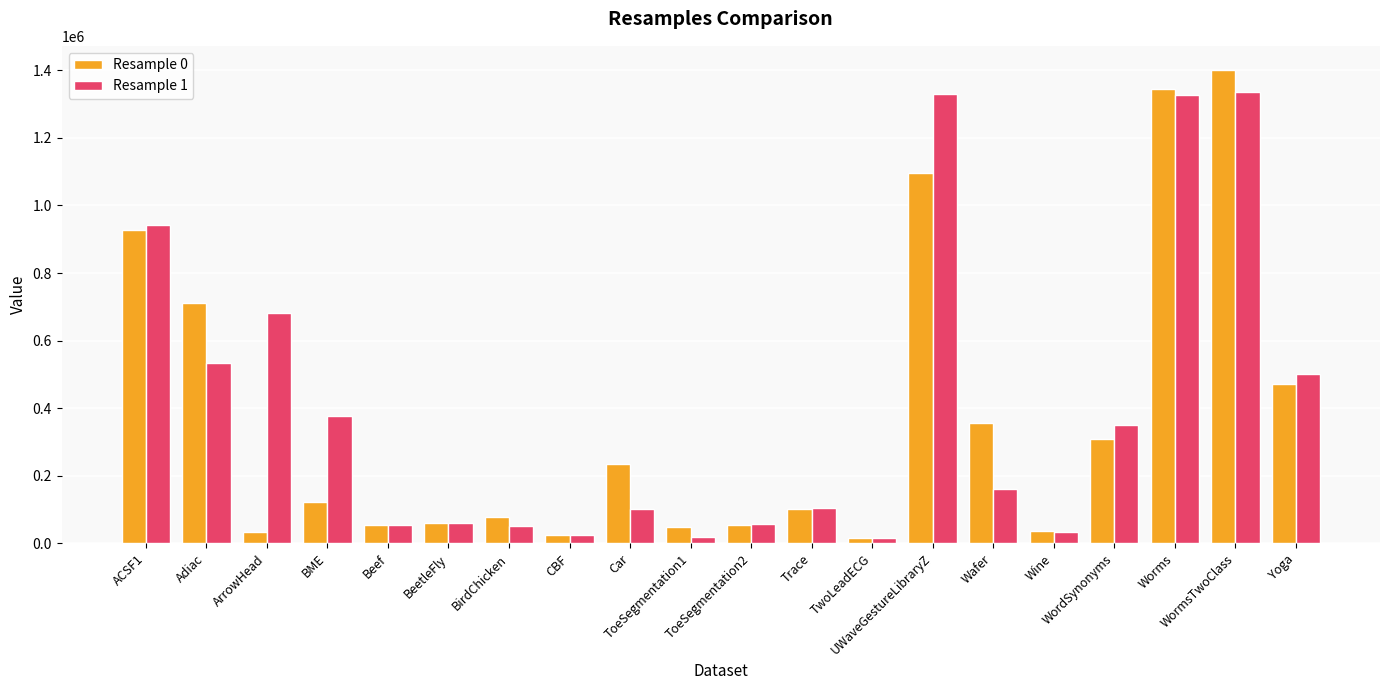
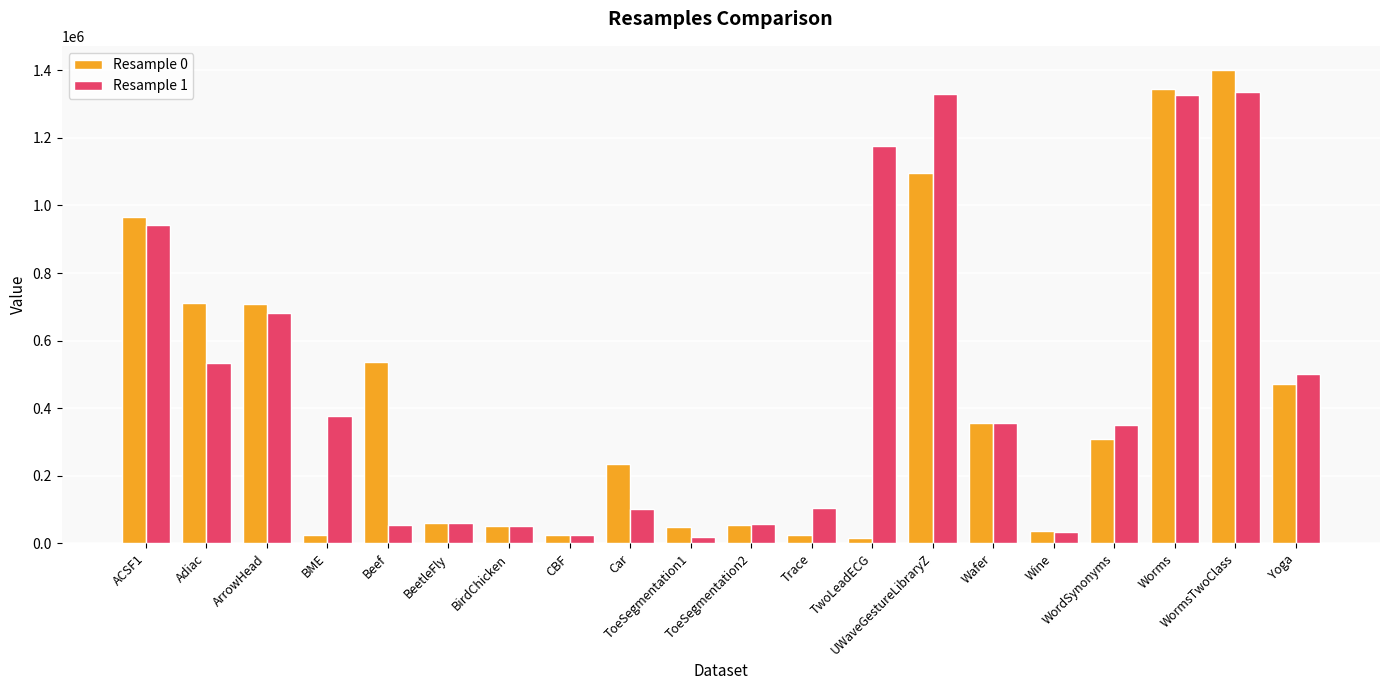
Resample 0, ACSF1: 930000 -> 970000
Resample 0, ArrowHead: 30000 -> 710000
Resample 0, BME: 120000 -> 20000
Resample 0, Beef: 50000 -> 540000
Resample 0, BirdChicken: 80000 -> 50000
Resample 0, Trace: 100000 -> 20000
Resample 1, TwoLeadECG: 20000 -> 1180000
Resample 1, Wafer: 160000 -> 360000
